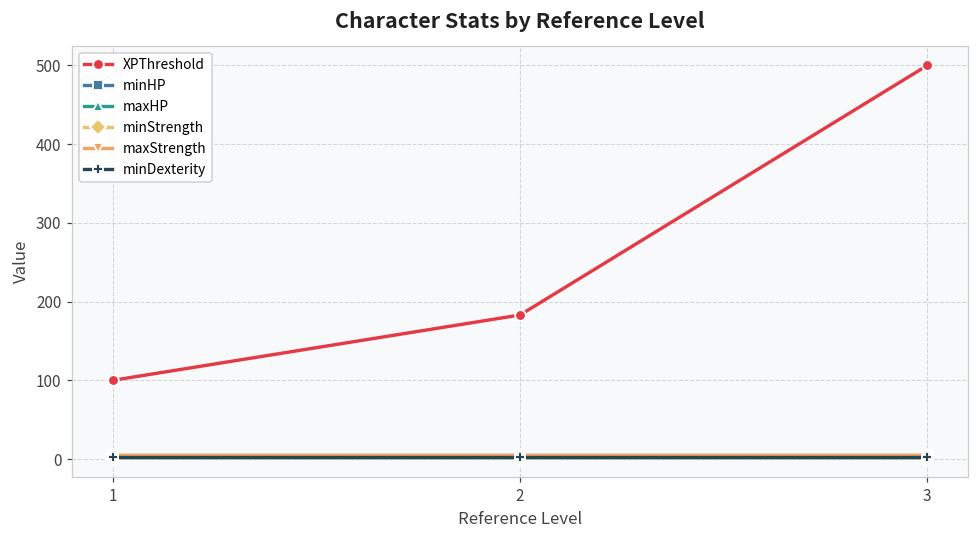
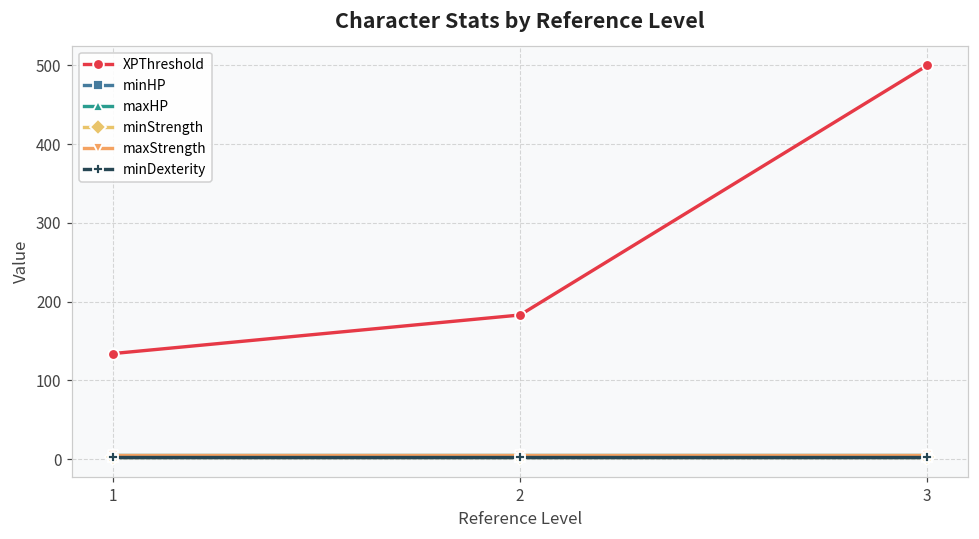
XPThreshold, 1: 100 -> 130
